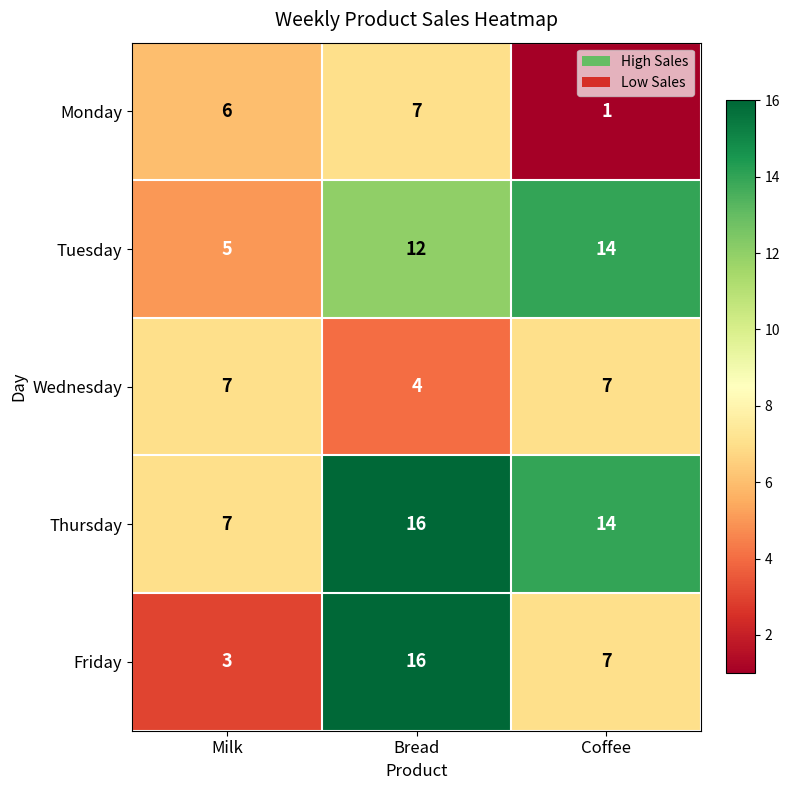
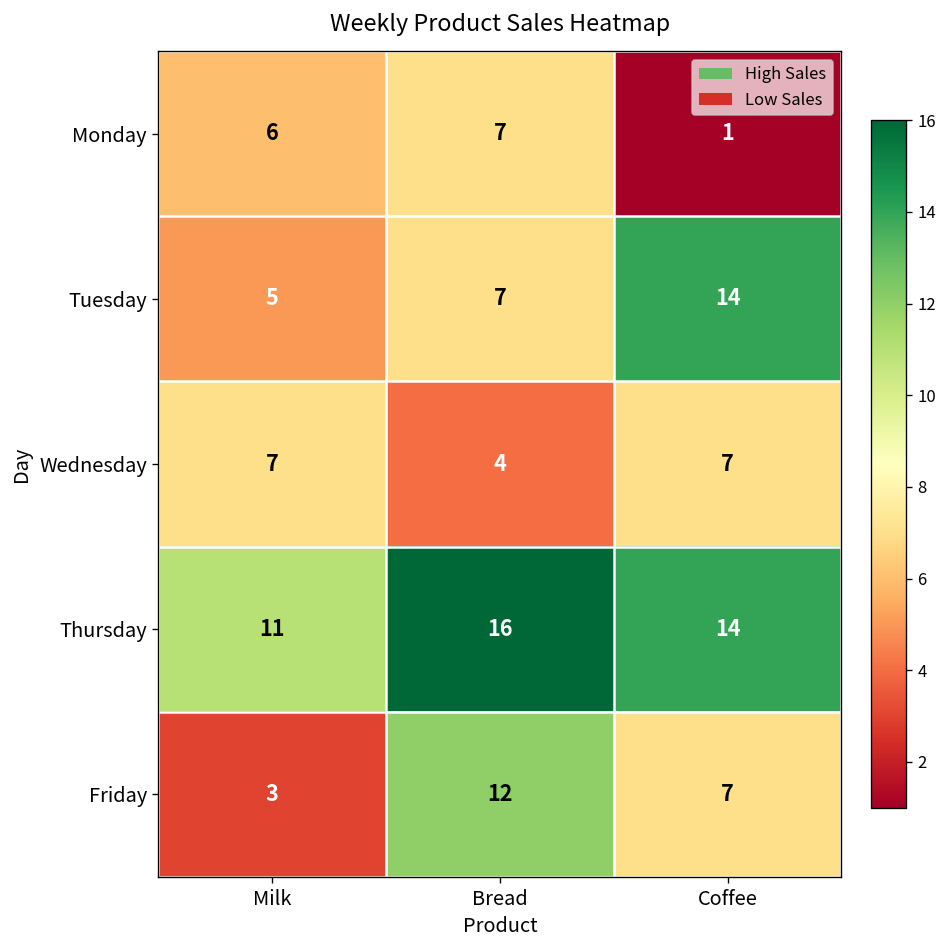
Tuesday, Bread: 12 -> 7
Thursday, Milk: 7 -> 11
Friday, Bread: 16 -> 12
